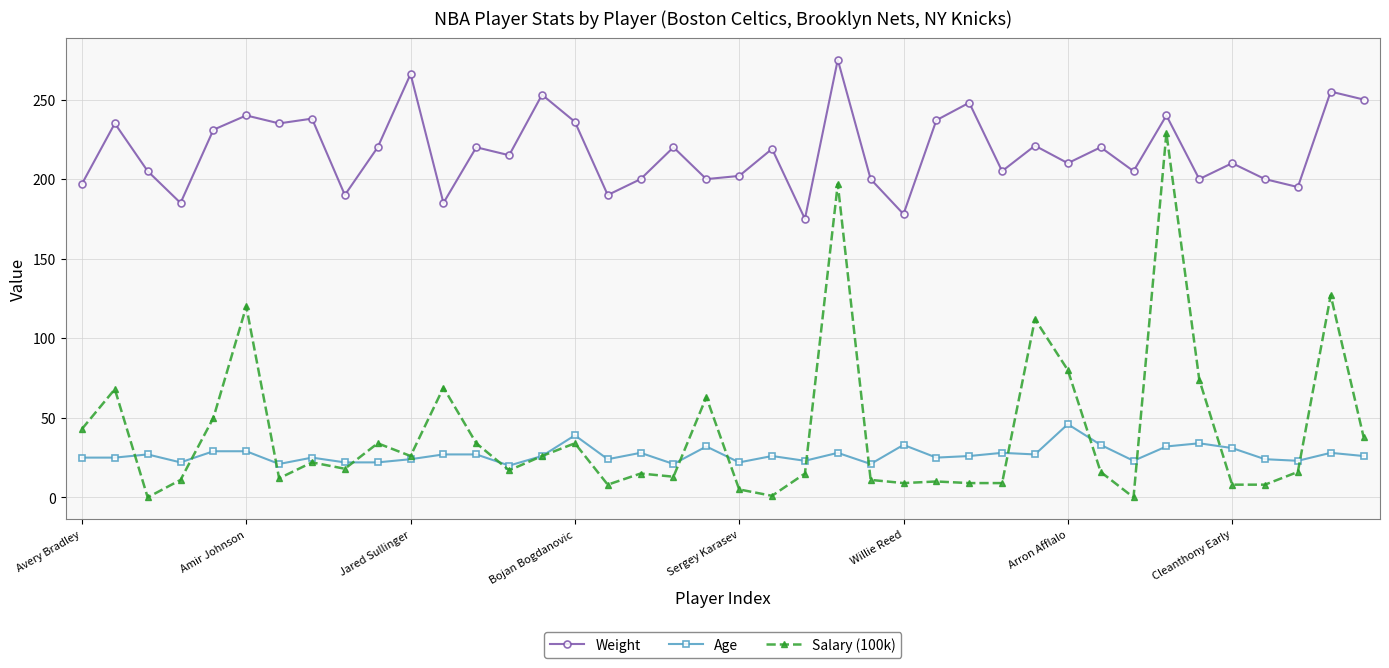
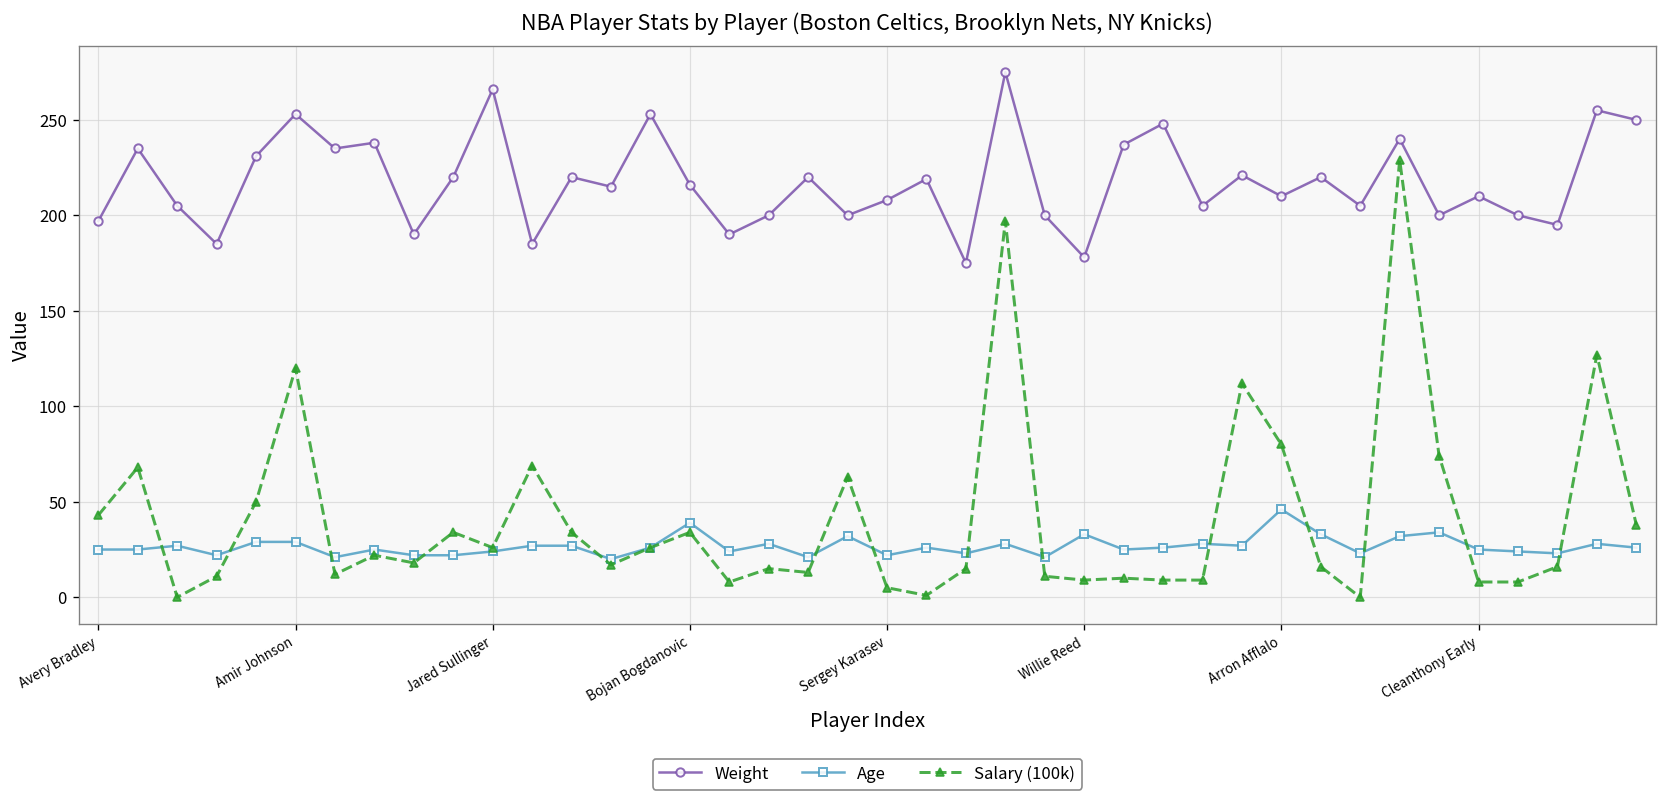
Weight, Amir Johnson: 240 -> 253
Weight, Bojan Bogdanovic: 236 -> 216
Weight, Sergey Karasev: 202 -> 208
Age, Cleanthony Early: 31 -> 25
